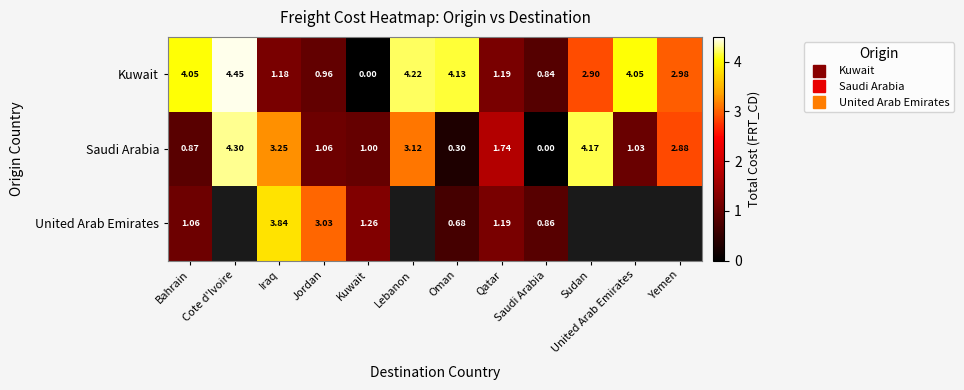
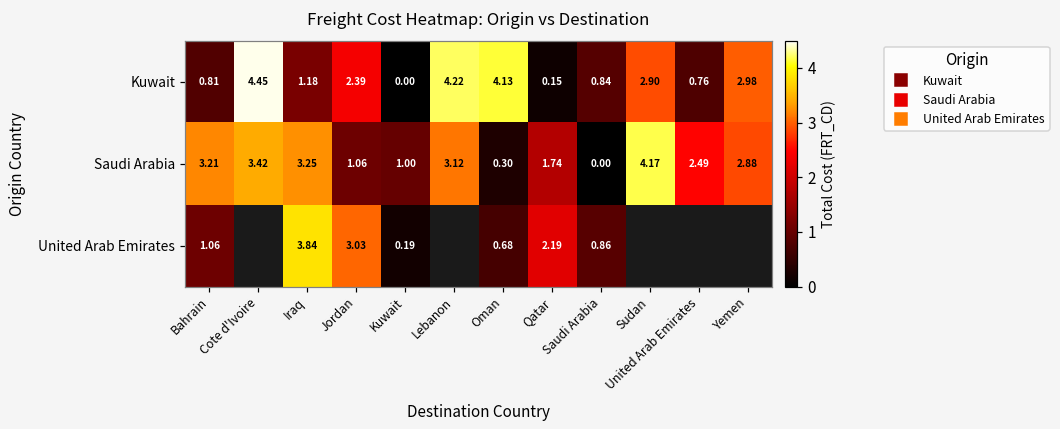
Kuwait, Bahrain: 4.05 -> 0.81
Kuwait, Jordan: 0.96 -> 2.39
Kuwait, Qatar: 1.19 -> 0.15
Kuwait, United Arab Emirates: 4.05 -> 0.76
Saudi Arabia, Bahrain: 0.87 -> 3.21
Saudi Arabia, Cote d'Ivoire: 4.30 -> 3.42
Saudi Arabia, United Arab Emirates: 1.03 -> 2.49
United Arab Emirates, Kuwait: 1.26 -> 0.19
United Arab Emirates, Qatar: 1.19 -> 2.19
